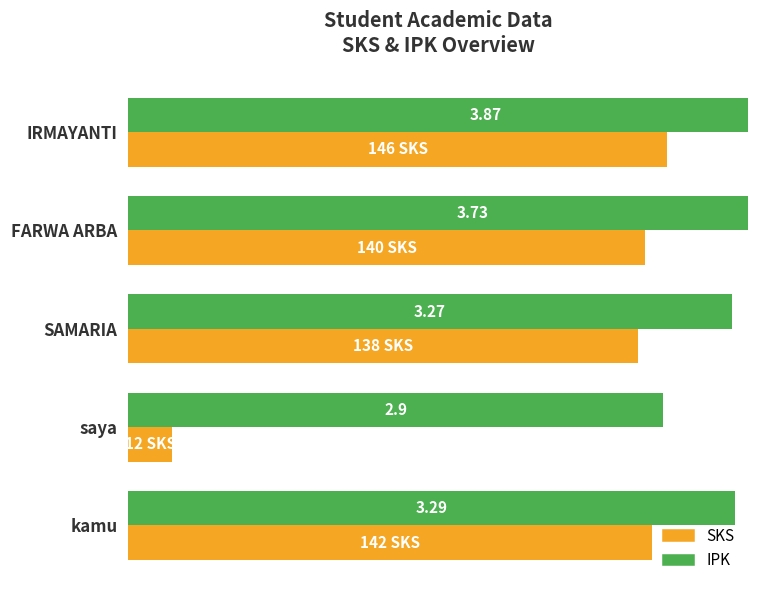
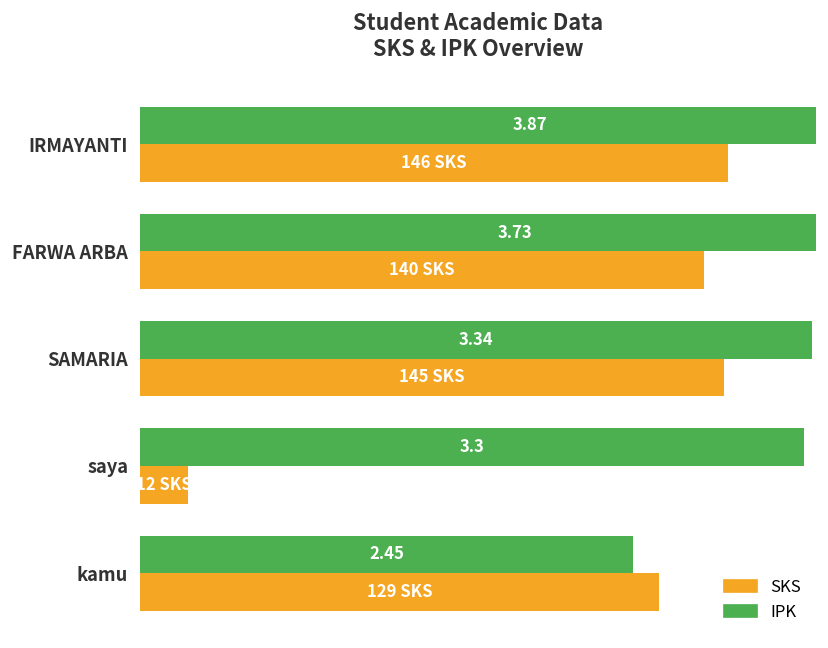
IPK, SAMARIA: 3.27 -> 3.34
SKS, SAMARIA: 138 -> 145
IPK, saya: 2.9 -> 3.3
IPK, kamu: 3.29 -> 2.45
SKS, kamu: 142 -> 129
